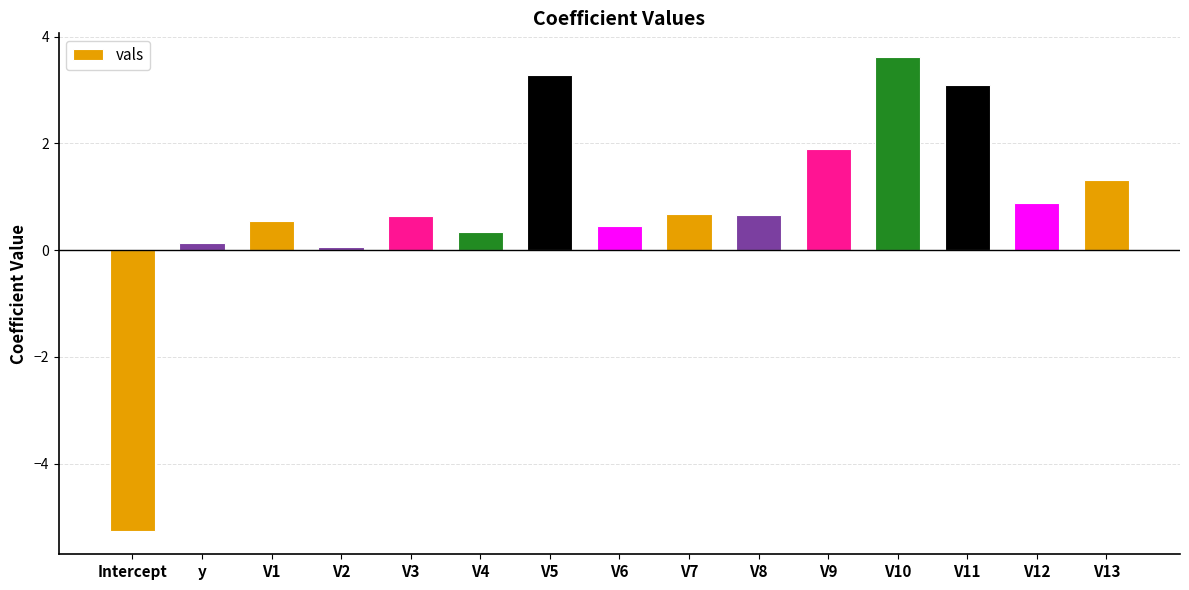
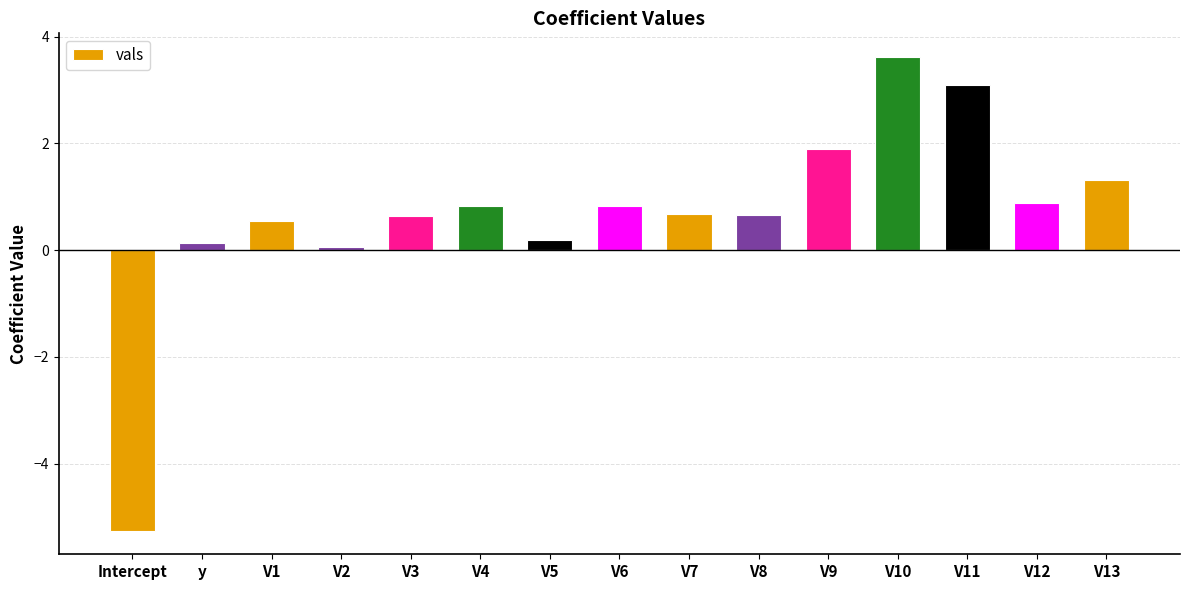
V4: 0.3 -> 0.8
V5: 3.3 -> 0.2
V6: 0.5 -> 0.8
